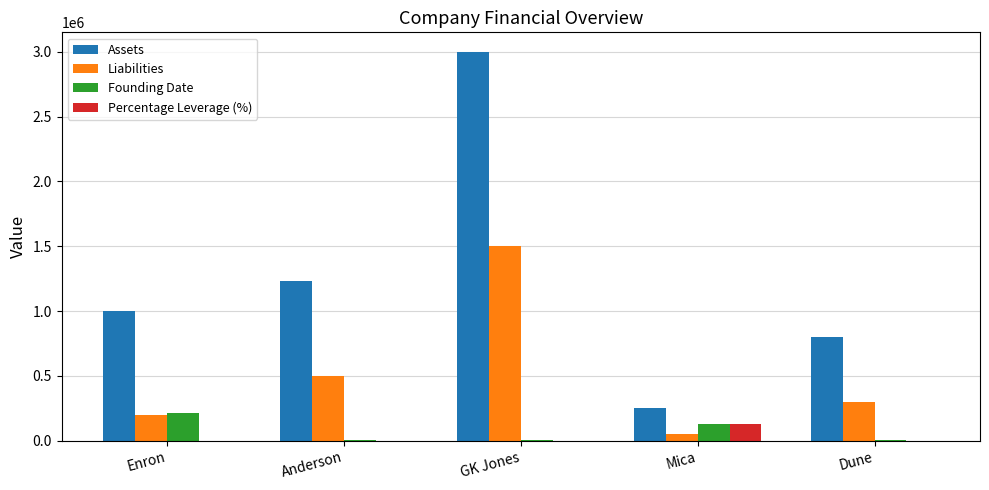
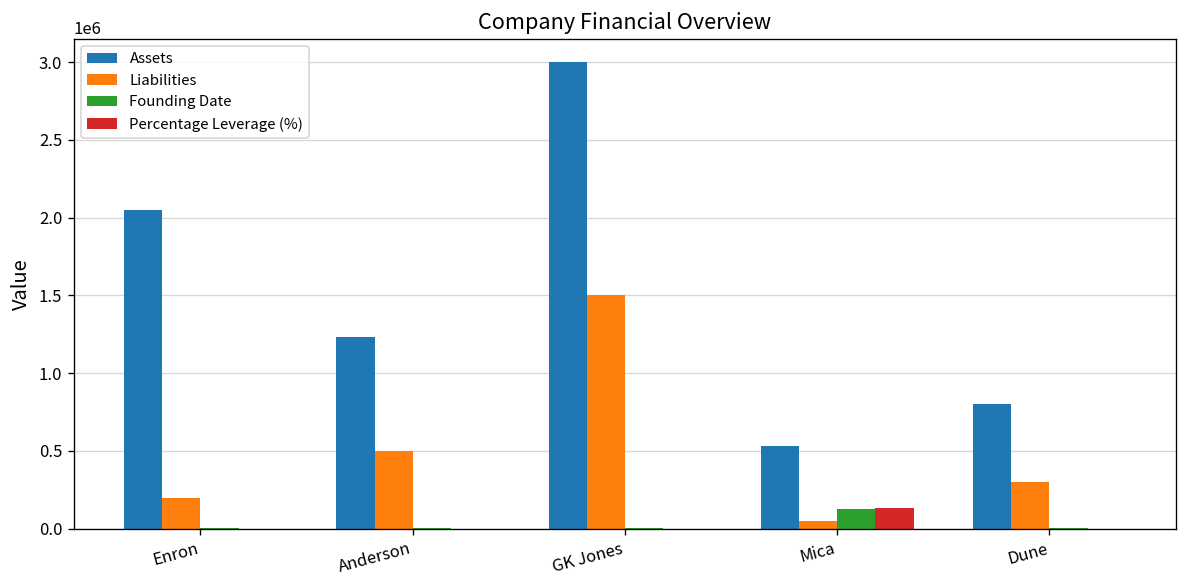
Assets, Enron: 1000000 -> 2050000
Founding Date, Enron: 220000 -> 0
Assets, Mica: 250000 -> 530000
